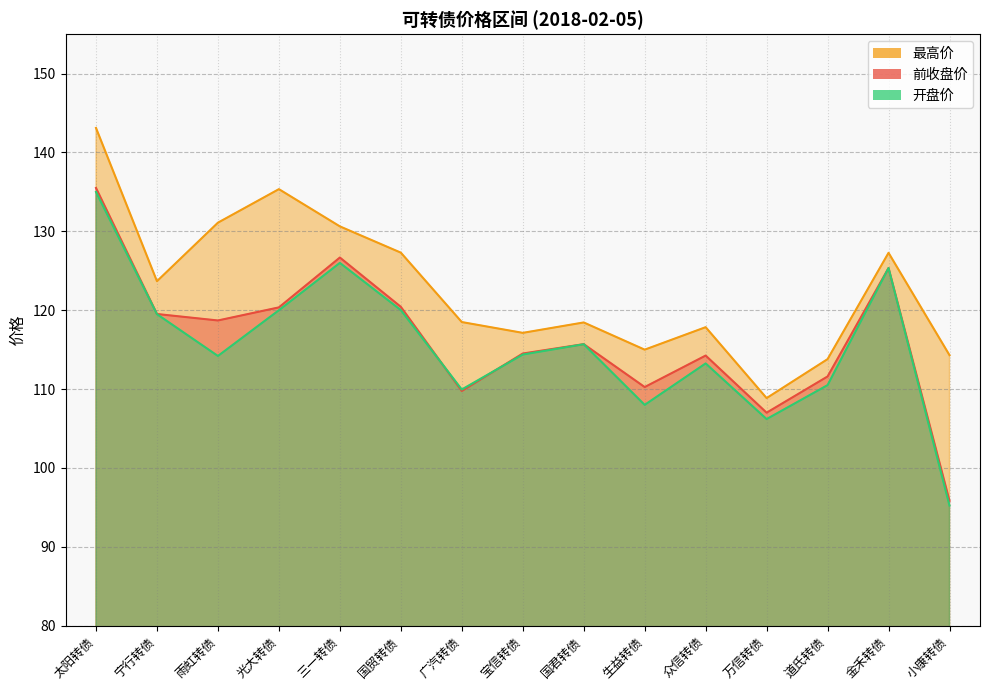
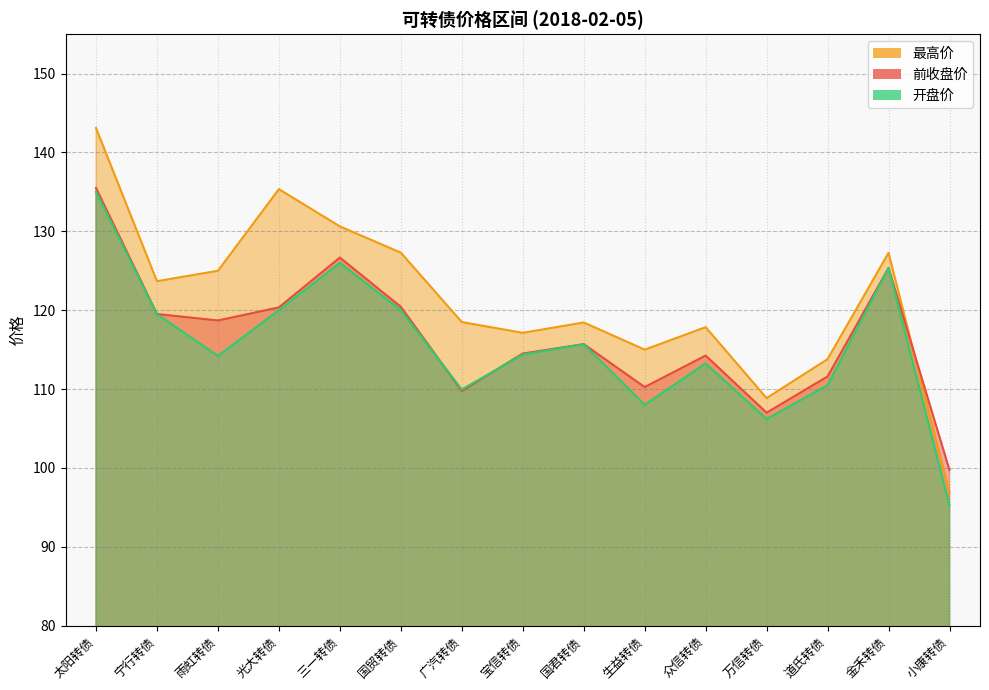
最高价, 雨虹转债: 131 -> 125
最高价, 小康转债: 114 -> 97
前收盘价, 小康转债: 96 -> 100
